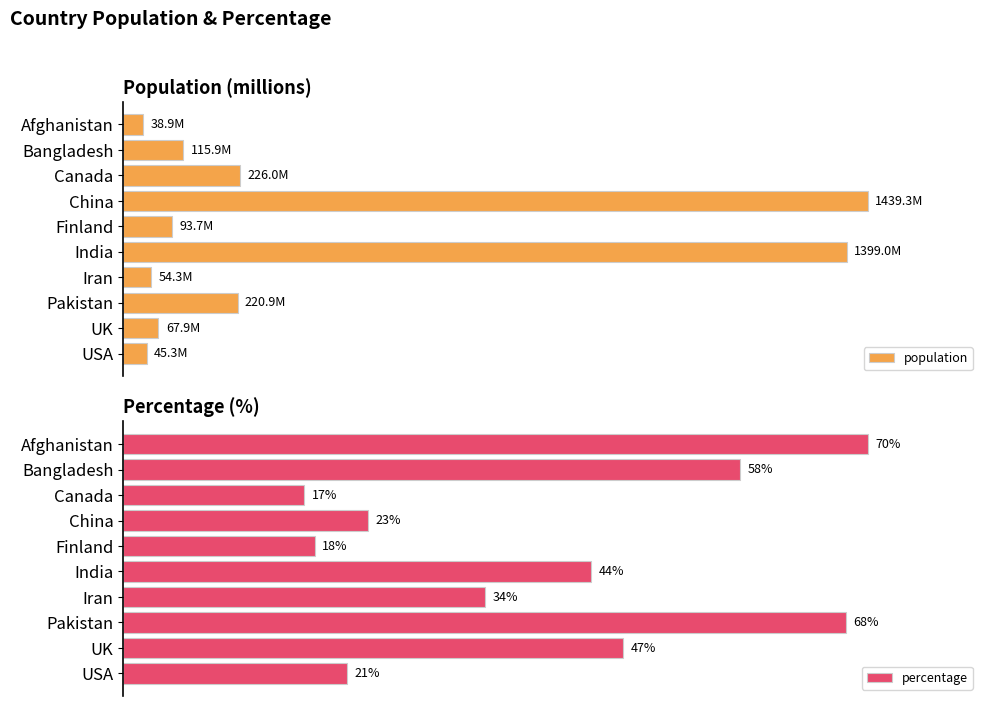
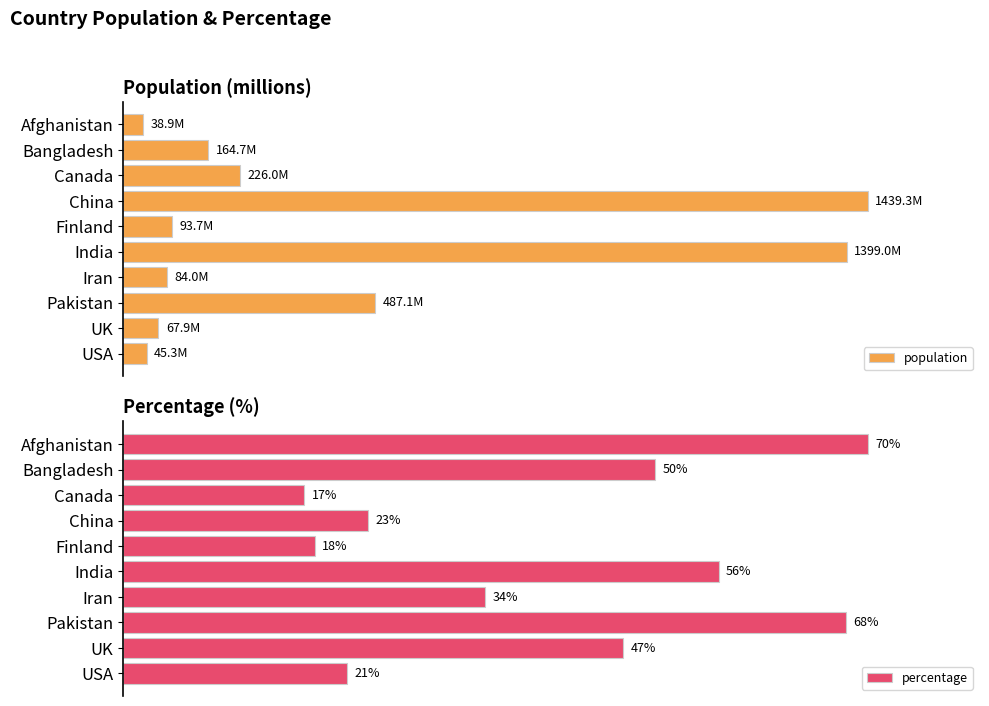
Population (millions), Bangladesh: 115.9M -> 164.7M
Population (millions), Iran: 54.3M -> 84.0M
Population (millions), Pakistan: 220.9M -> 487.1M
Percentage (%), Bangladesh: 58% -> 50%
Percentage (%), India: 44% -> 56%
